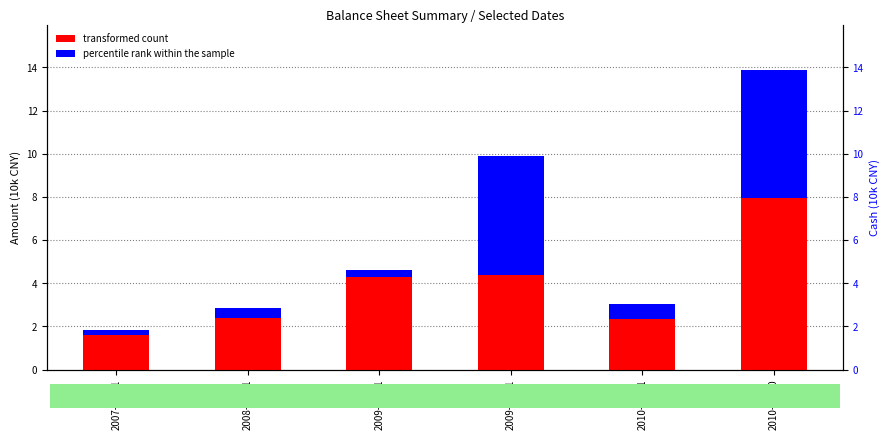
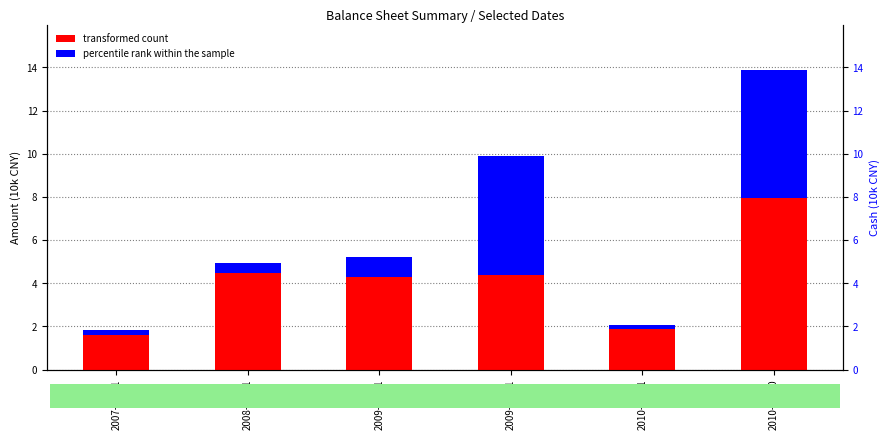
transformed count, 2008-12-31: 2.4 -> 4.5
percentile rank within the sample, 2009-03-31: 0.4 -> 0.9
transformed count, 2010-03-31: 2.3 -> 1.9
percentile rank within the sample, 2010-03-31: 0.7 -> 0.2
